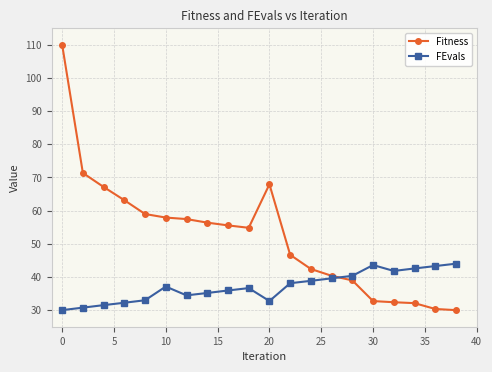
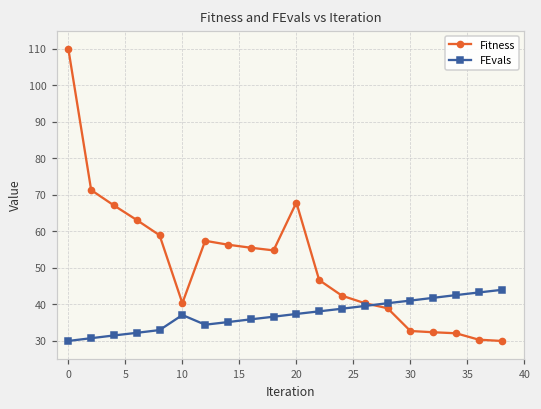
Fitness, 10: 58 -> 40
FEvals, 20: 33 -> 37
FEvals, 30: 44 -> 41
